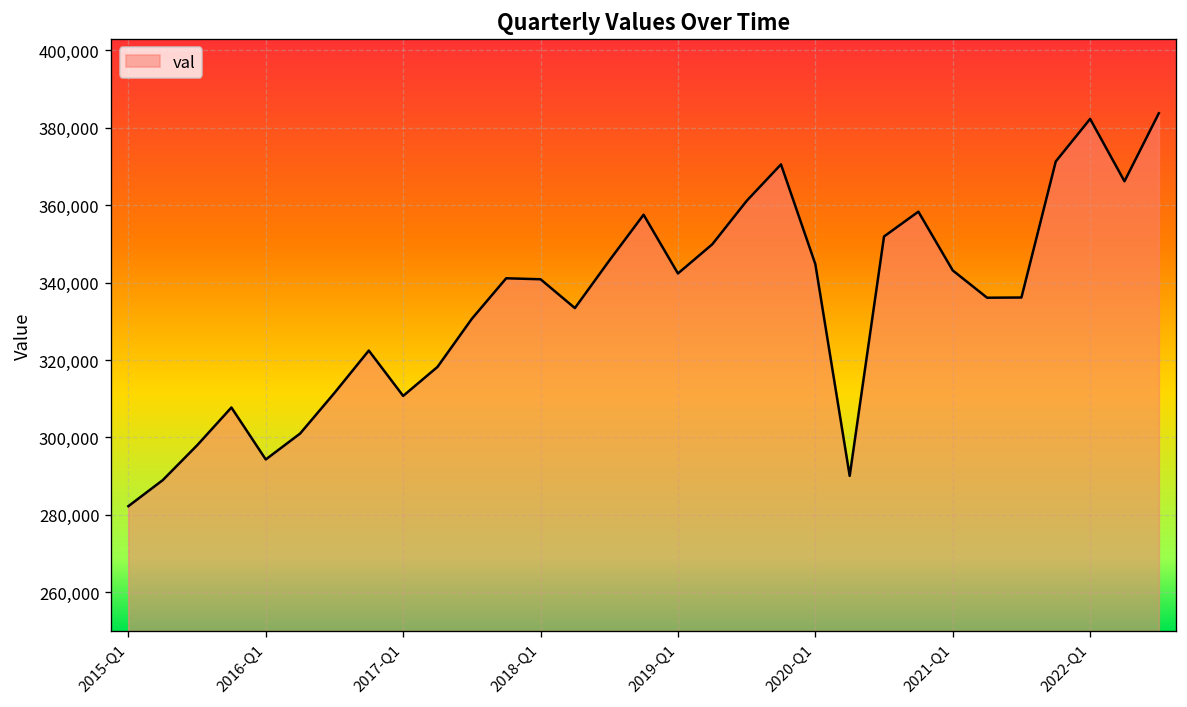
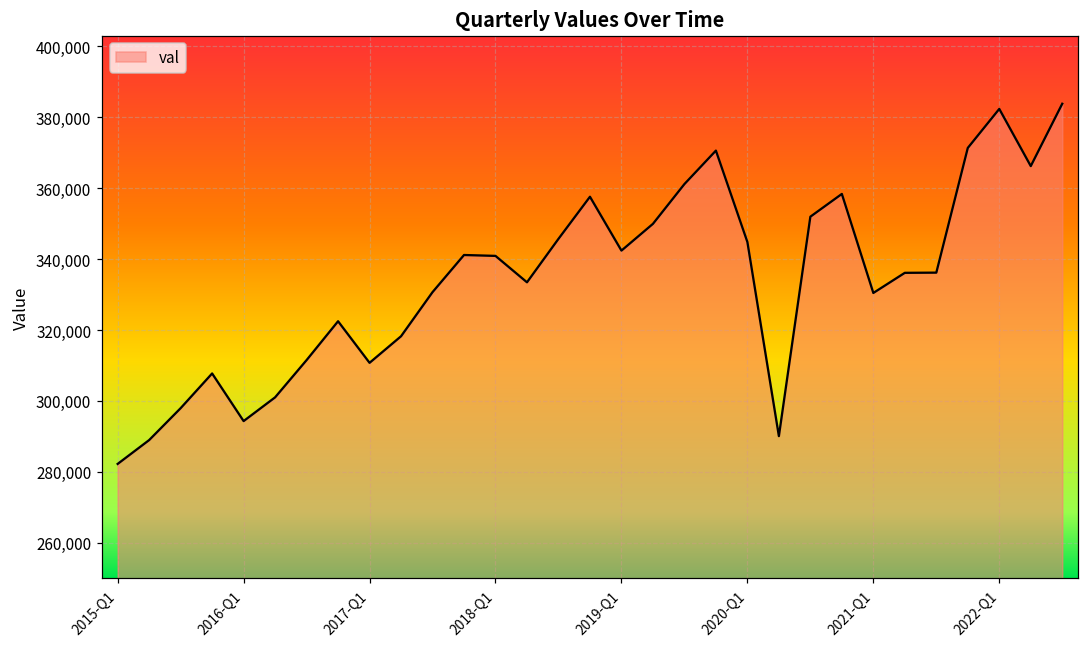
2021-Q1: 343,000 -> 330,000
